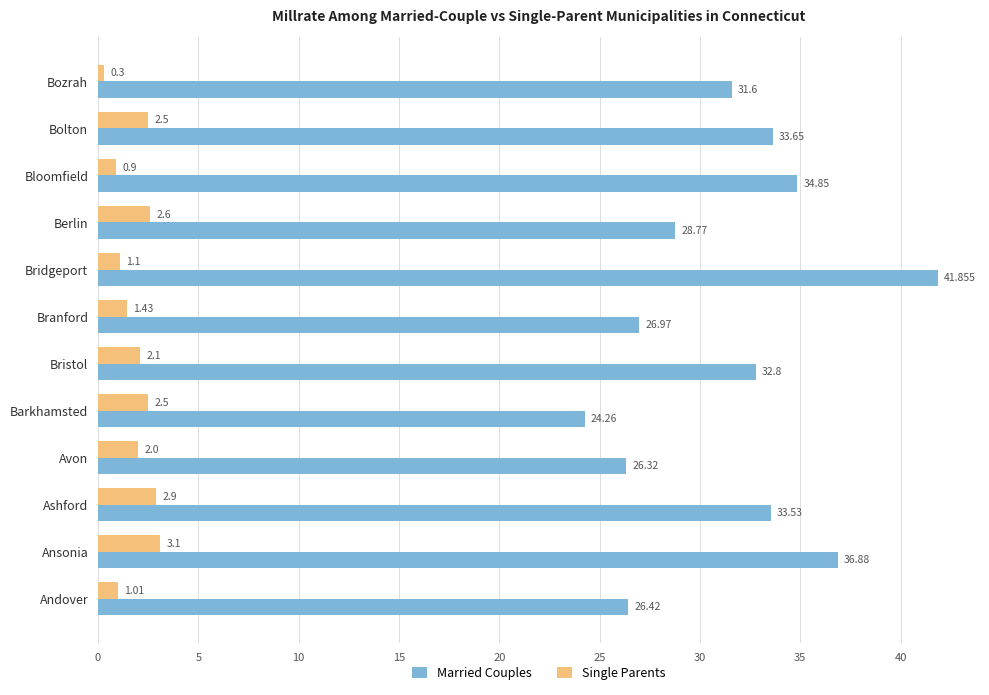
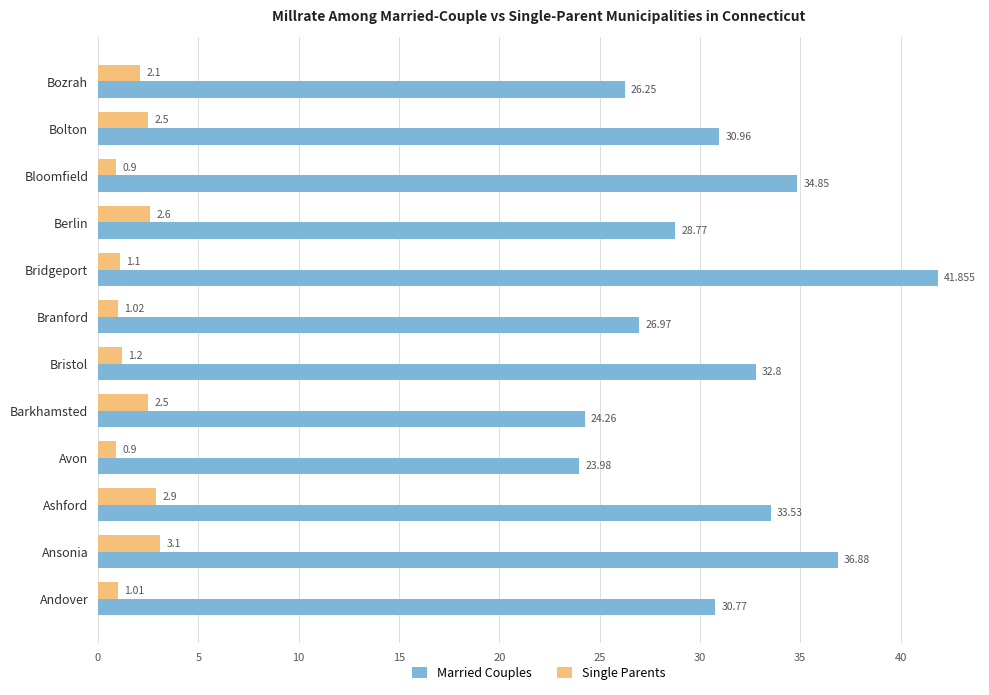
Single Parents, Bozrah: 0.3 -> 2.1
Married Couples, Bozrah: 31.6 -> 26.25
Married Couples, Bolton: 33.65 -> 30.96
Single Parents, Branford: 1.43 -> 1.02
Single Parents, Bristol: 2.1 -> 1.2
Single Parents, Avon: 2.0 -> 0.9
Married Couples, Avon: 26.32 -> 23.98
Married Couples, Andover: 26.42 -> 30.77
